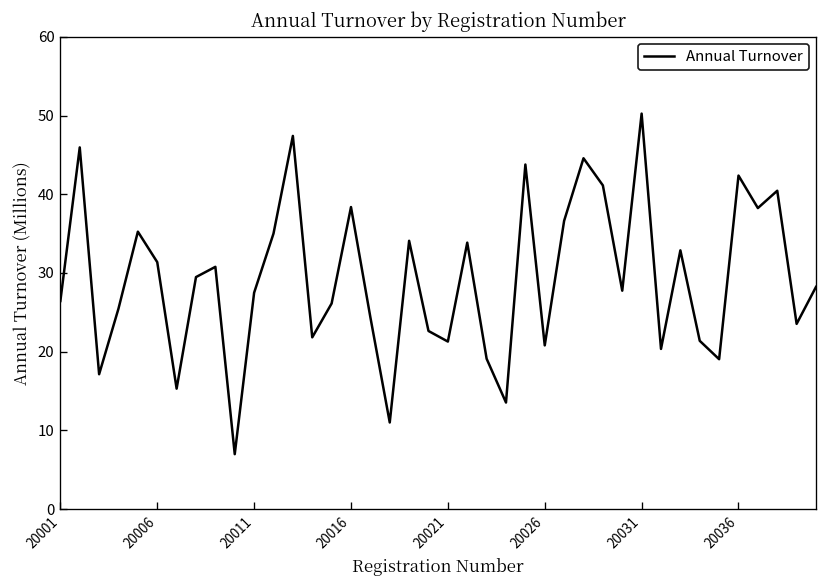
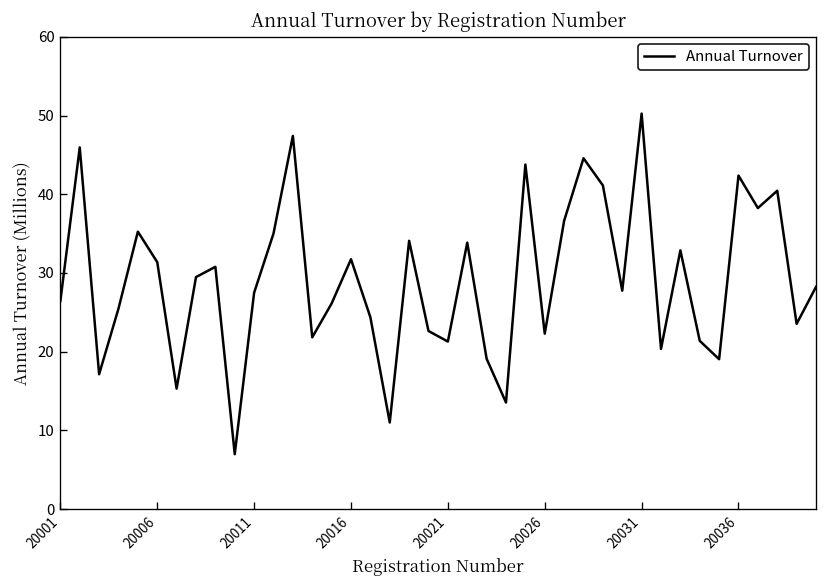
20016: 38 -> 32
20026: 21 -> 22
